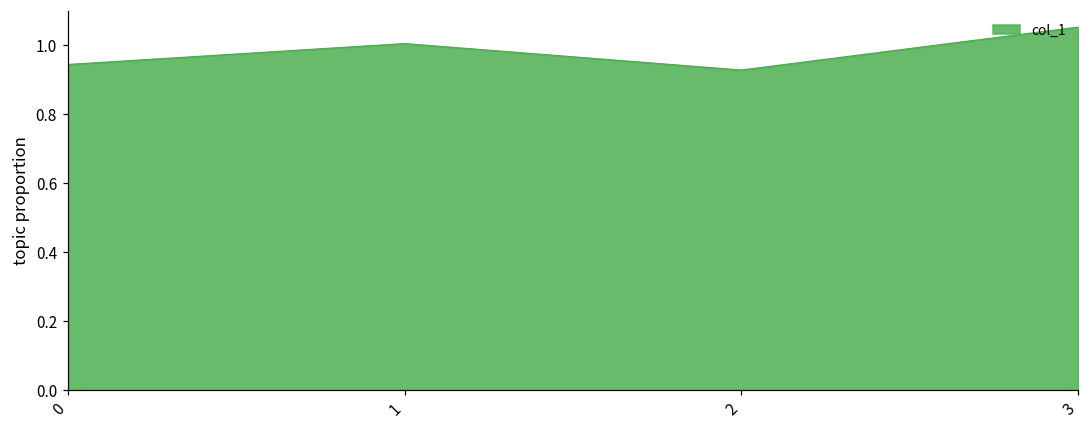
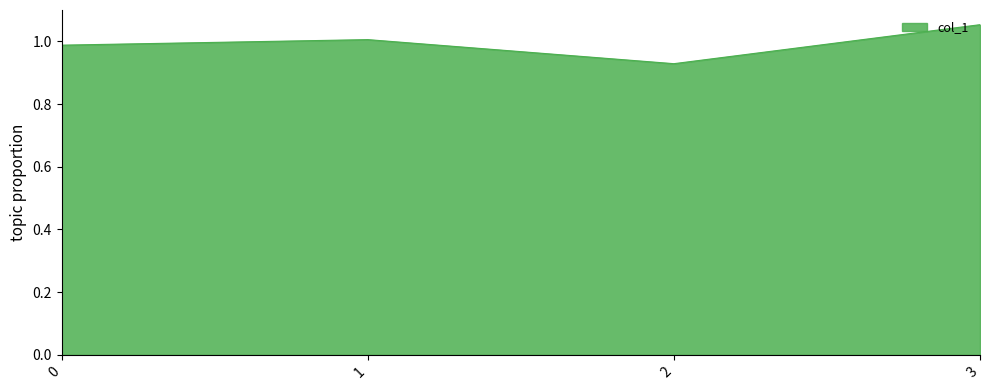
0: 0.94 -> 0.99
